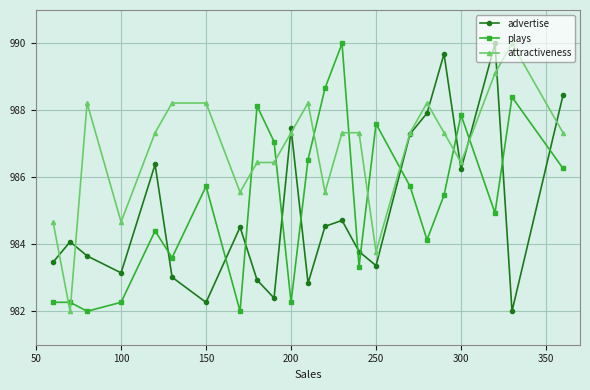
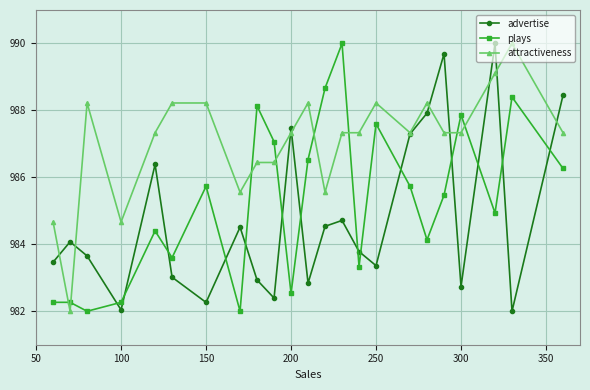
advertise, 100: 983.1 -> 982.0
plays, 200: 982.3 -> 982.5
attractiveness, 250: 983.8 -> 988.2
advertise, 300: 986.2 -> 982.7
attractiveness, 300: 986.4 -> 987.3
